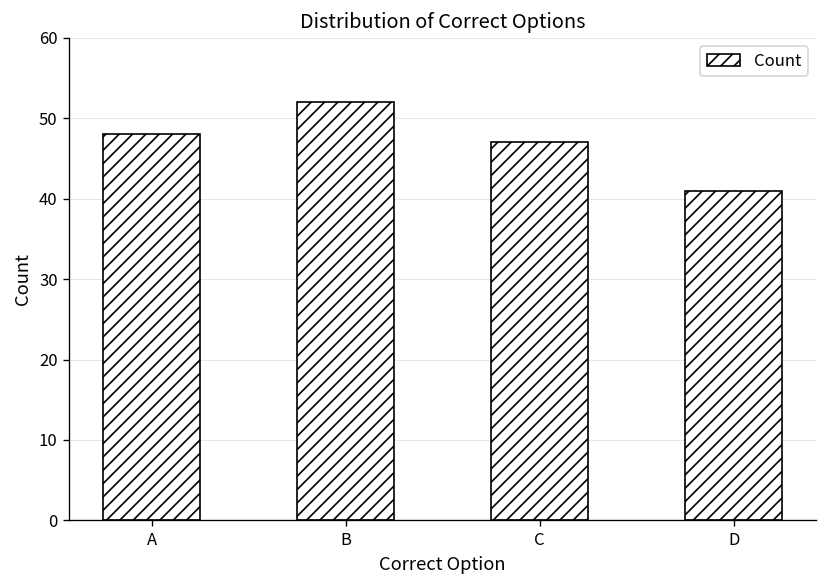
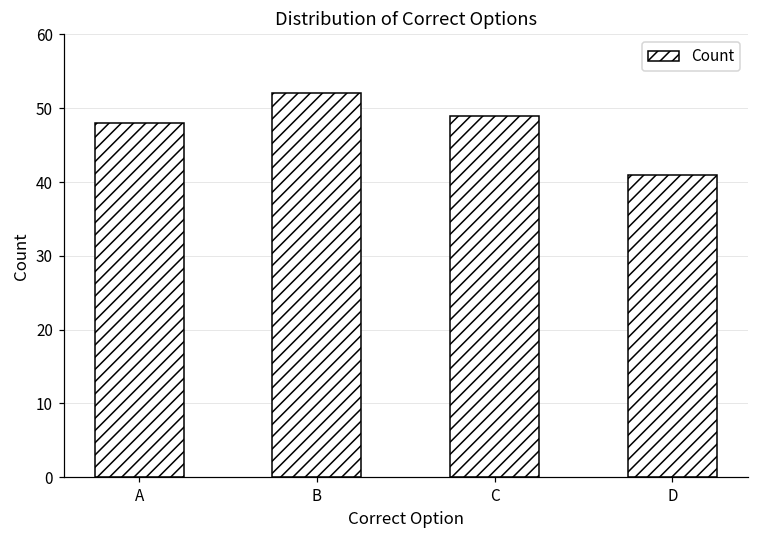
C: 47 -> 49
